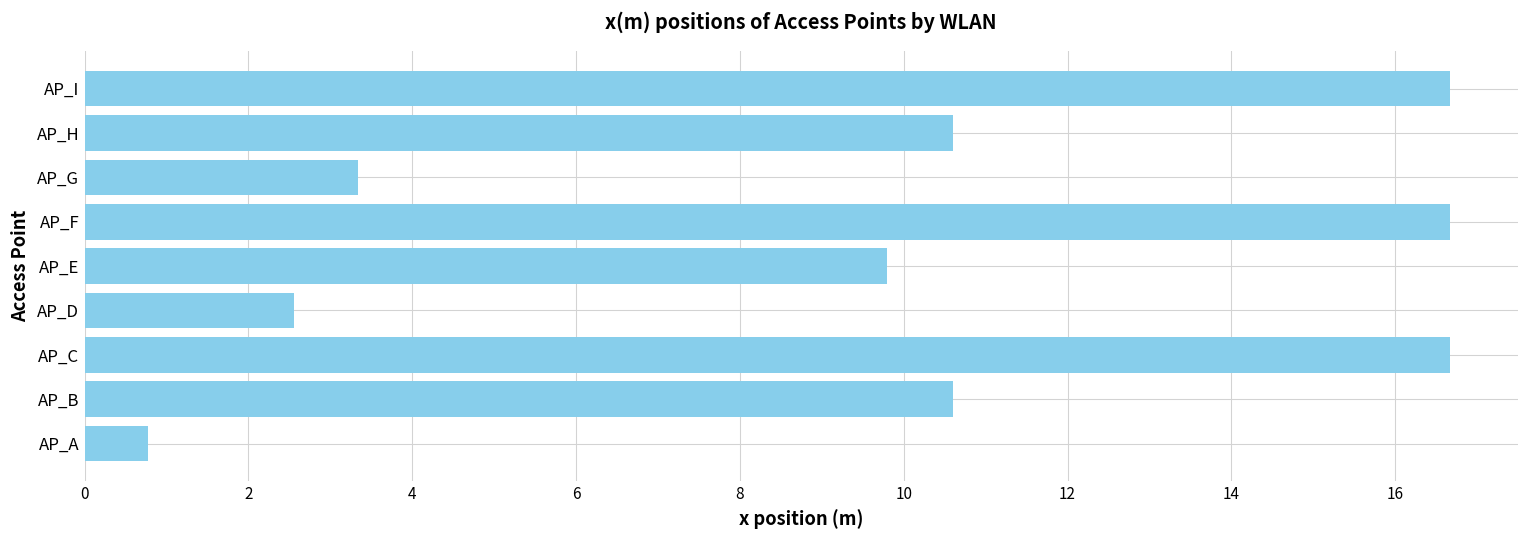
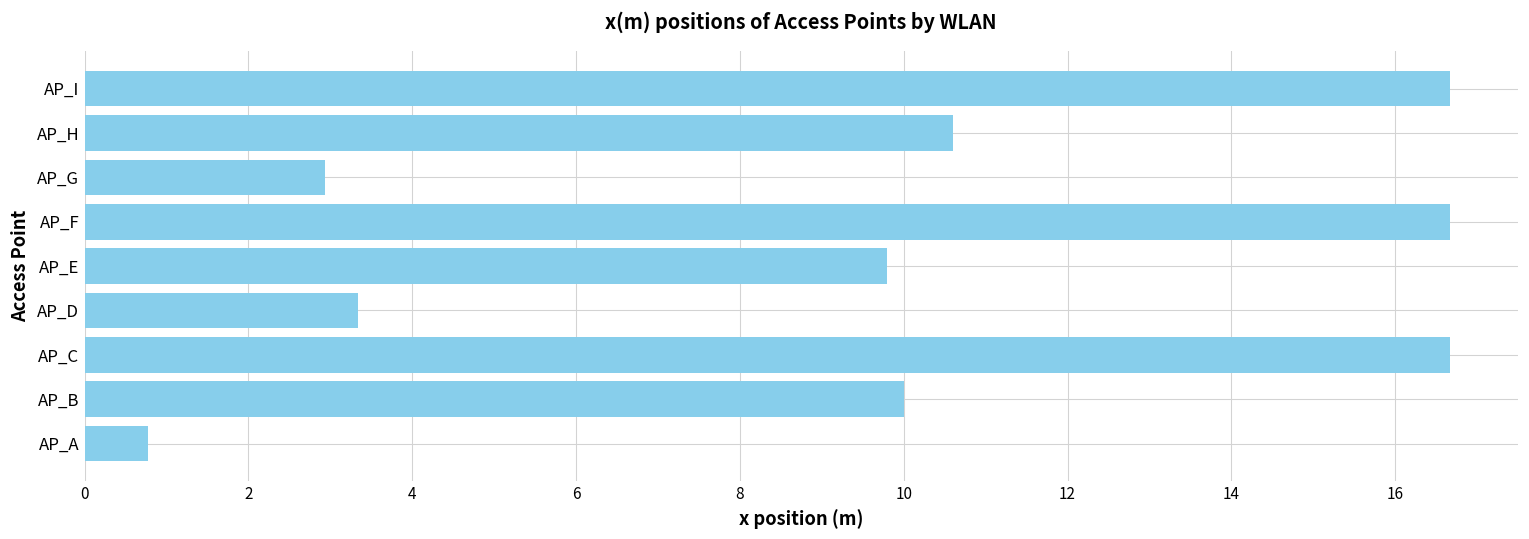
AP_G: 3.3 -> 2.9
AP_D: 2.6 -> 3.3
AP_B: 10.6 -> 10.0
